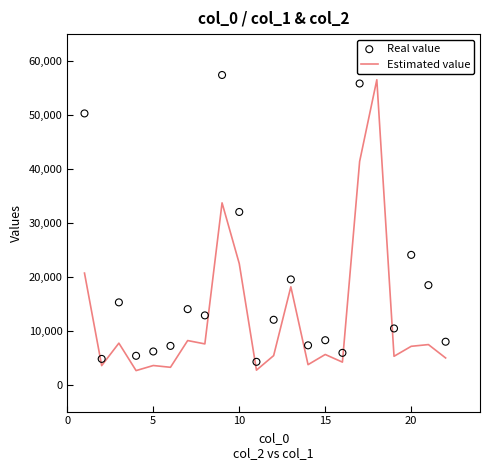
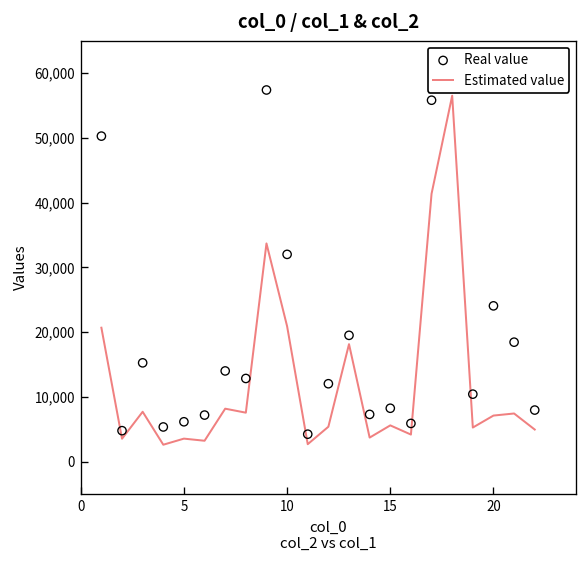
Estimated value, 10: 22,000 -> 21,000
